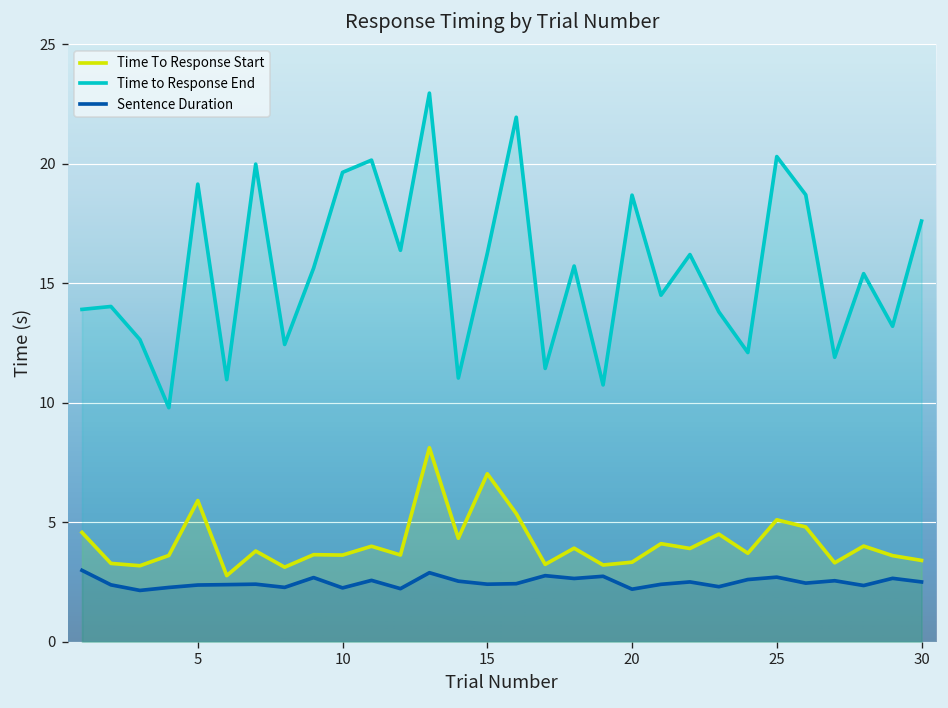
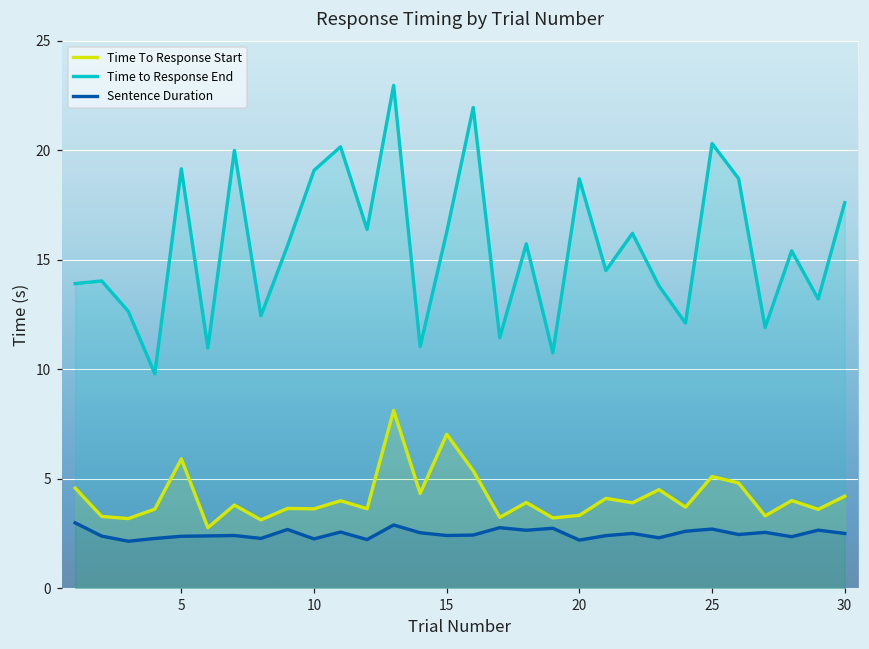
Time to Response End, 10: 19.6 -> 19.1
Time To Response Start, 30: 3.4 -> 4.2
